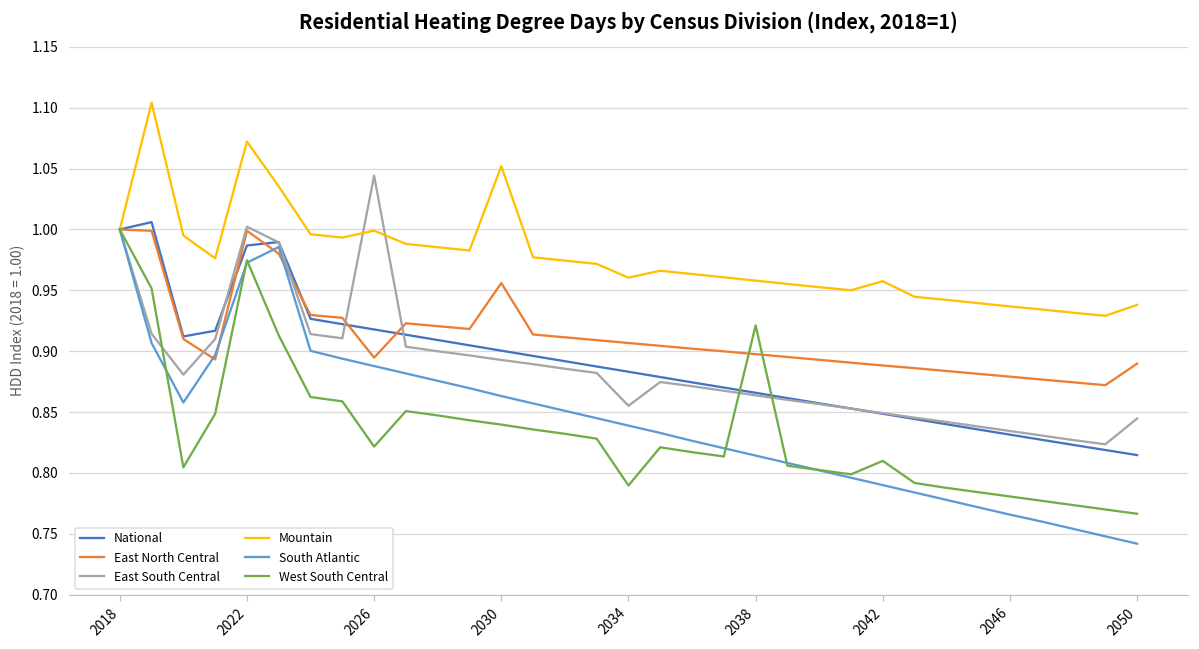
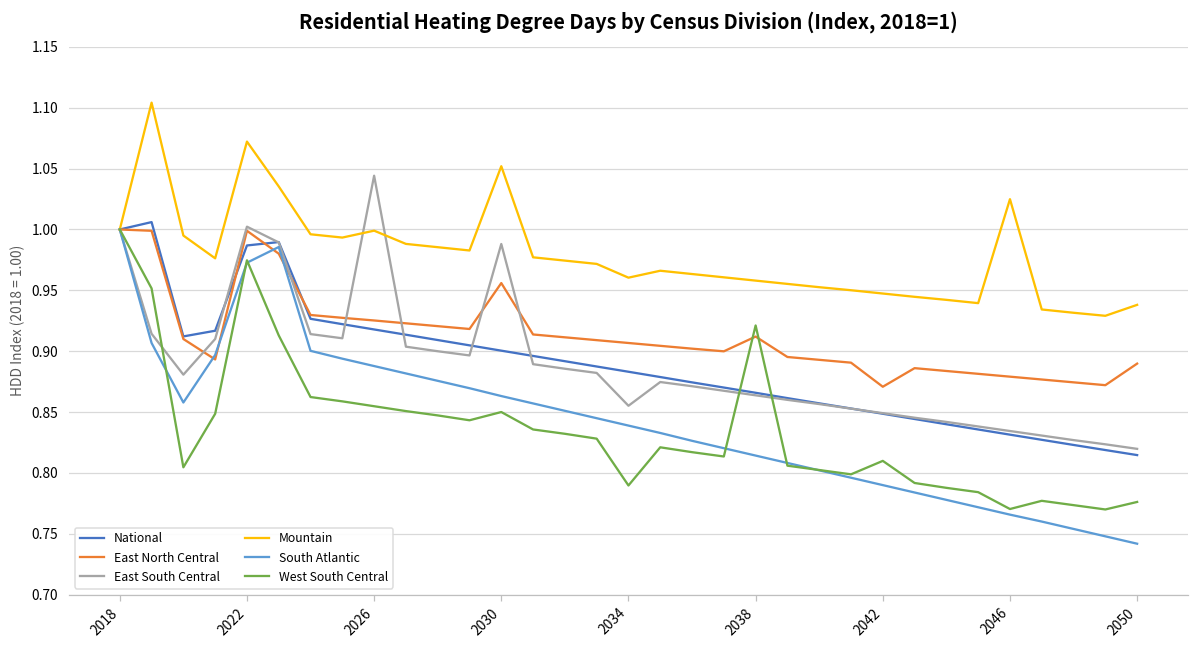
East North Central, 2026: 0.895 -> 0.925
West South Central, 2026: 0.822 -> 0.855
East South Central, 2030: 0.893 -> 0.988
West South Central, 2030: 0.840 -> 0.850
East North Central, 2038: 0.898 -> 0.912
East North Central, 2042: 0.888 -> 0.871
Mountain, 2042: 0.957 -> 0.947
Mountain, 2046: 0.937 -> 1.025
West South Central, 2046: 0.781 -> 0.770
East South Central, 2050: 0.845 -> 0.820
West South Central, 2050: 0.766 -> 0.776
